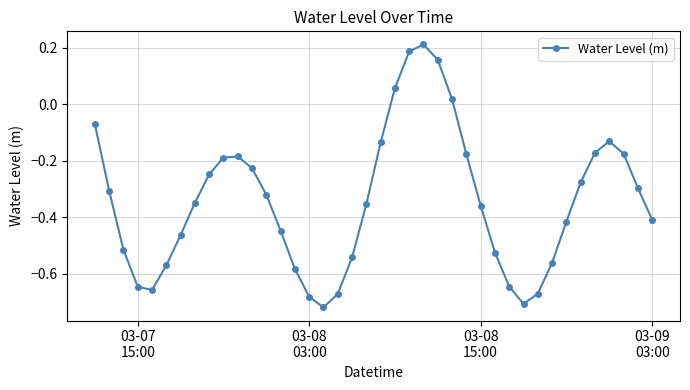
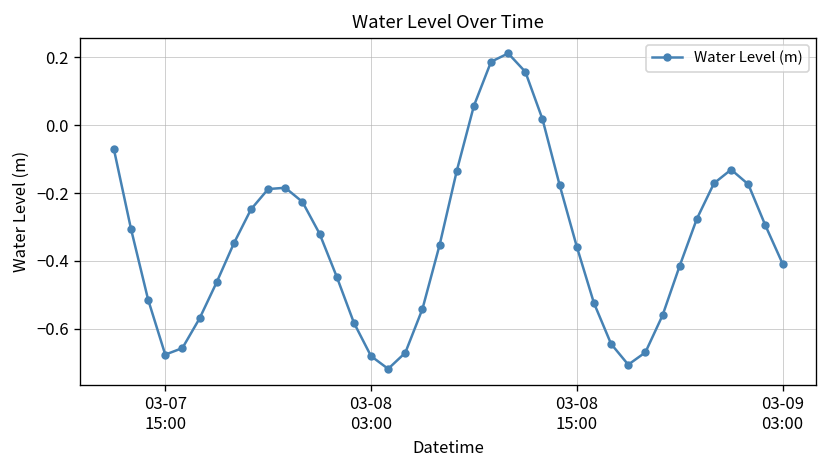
03-07 15:00: -0.65 -> -0.68
